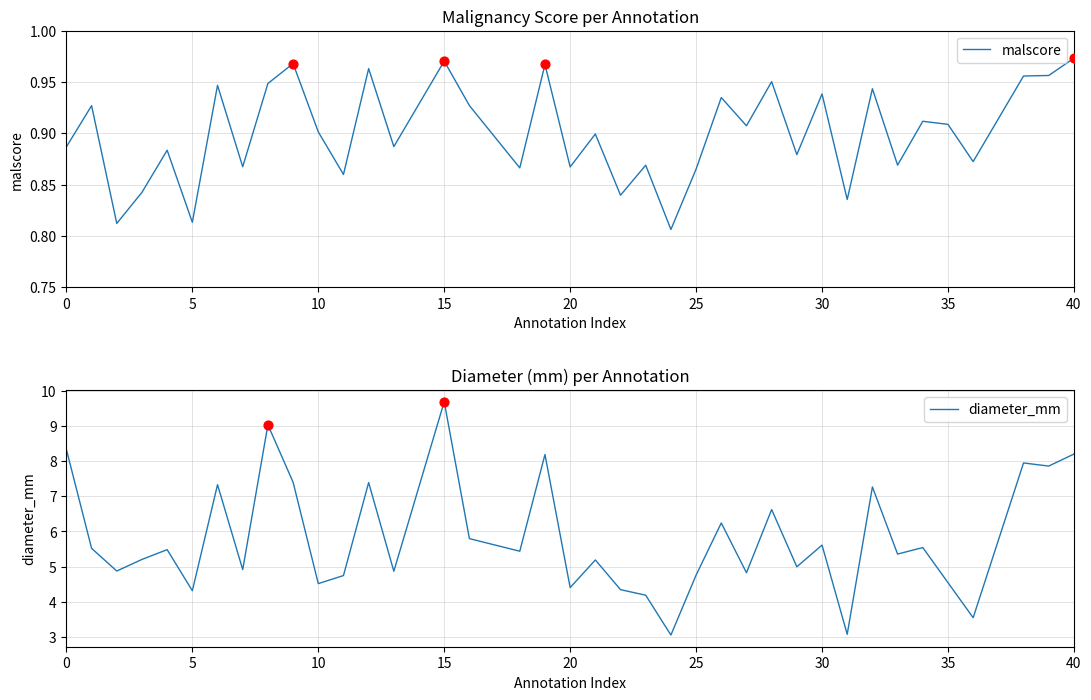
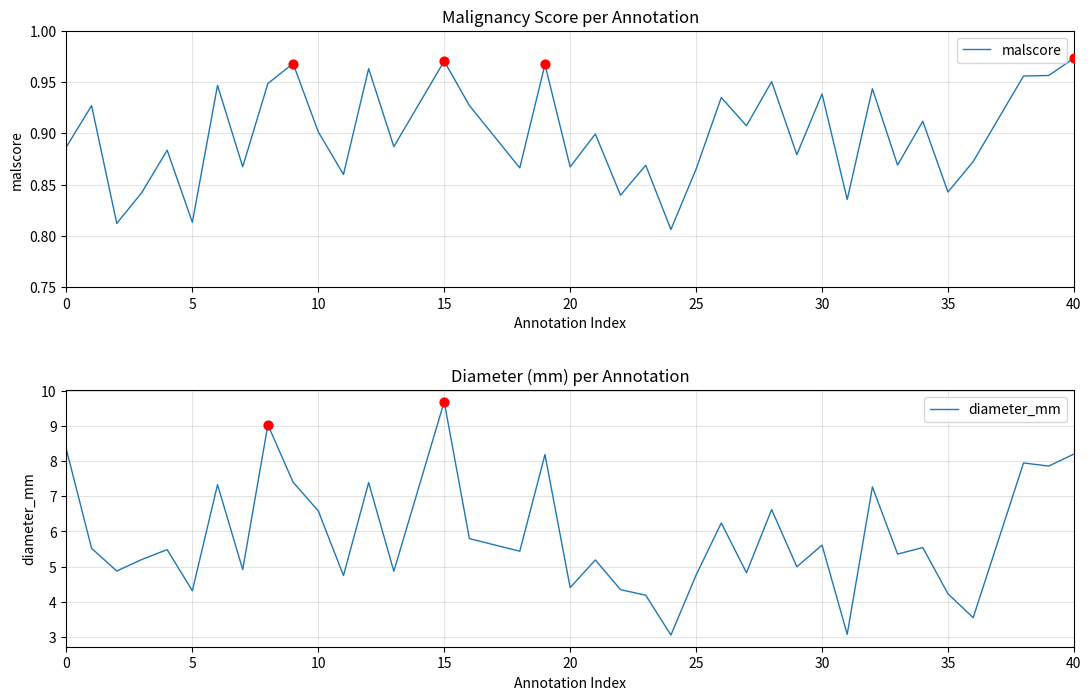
Malignancy Score per Annotation, malscore, 35: 0.909 -> 0.843
Diameter (mm) per Annotation, diameter_mm, 10: 4.5 -> 6.6
Diameter (mm) per Annotation, diameter_mm, 35: 4.5 -> 4.2
